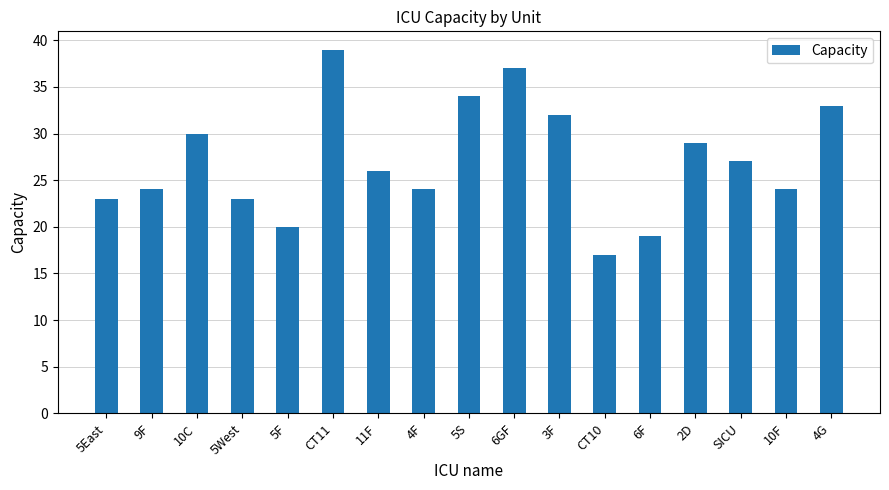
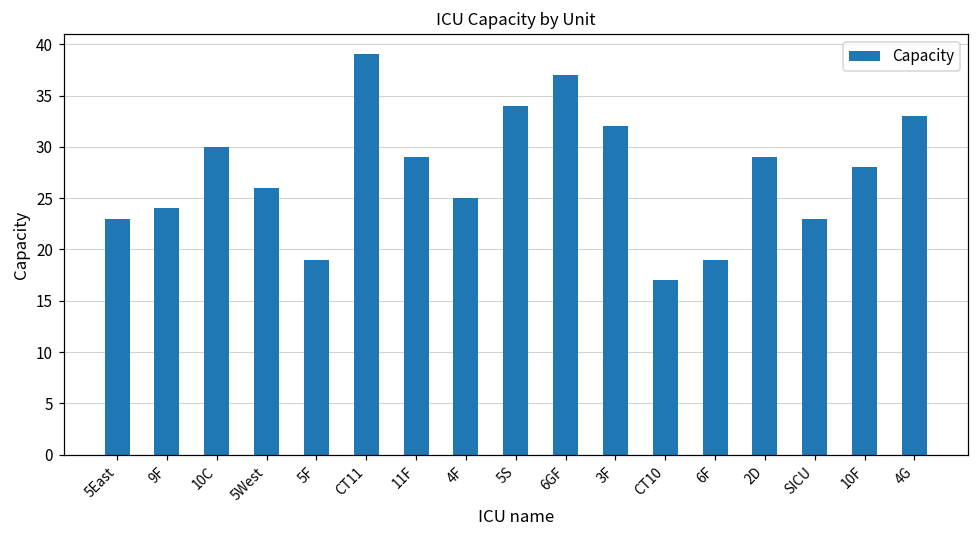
5West: 23 -> 26
5F: 20 -> 19
11F: 26 -> 29
4F: 24 -> 25
SICU: 27 -> 23
10F: 24 -> 28
